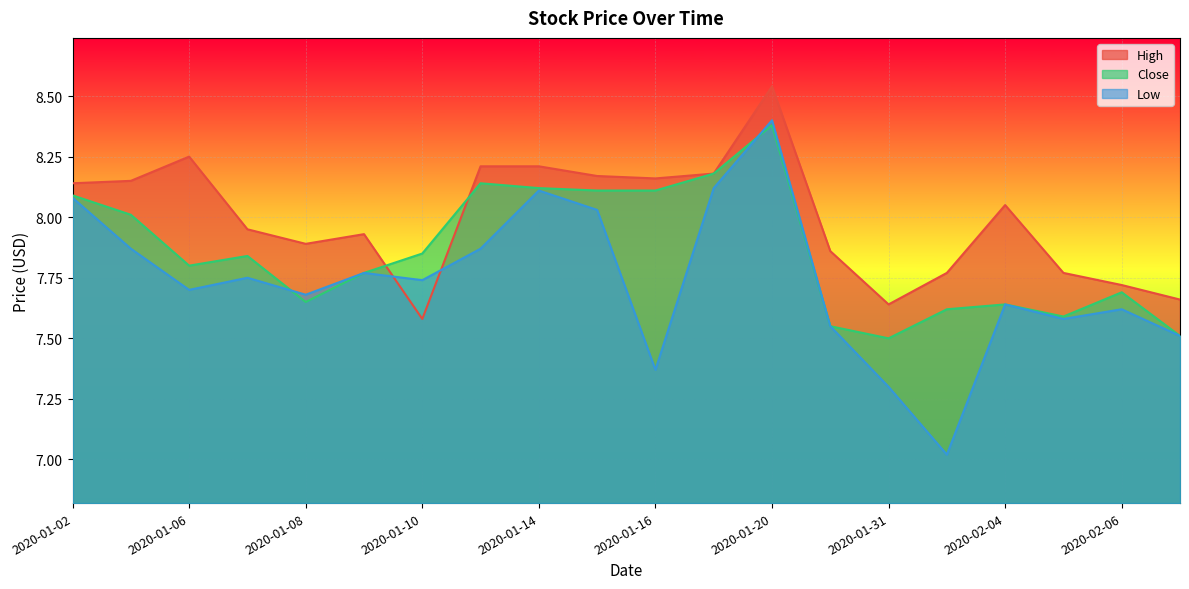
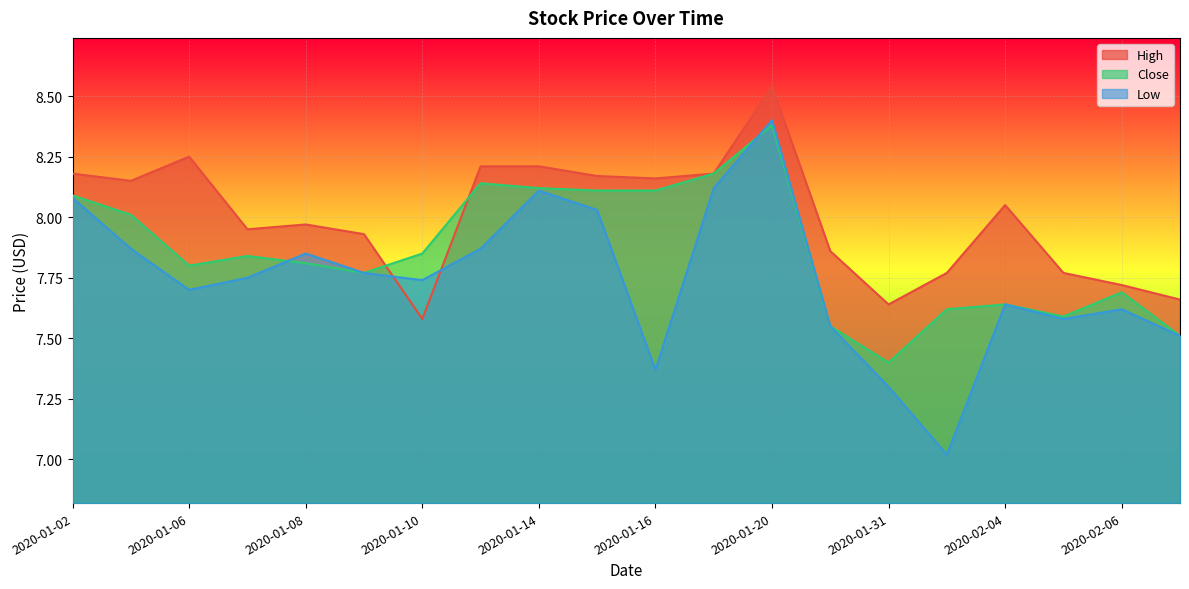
High, 2020-01-02: 8.14 -> 8.18
High, 2020-01-08: 7.89 -> 7.97
Close, 2020-01-08: 7.65 -> 7.81
Low, 2020-01-08: 7.68 -> 7.85
Close, 2020-01-31: 7.5 -> 7.4
